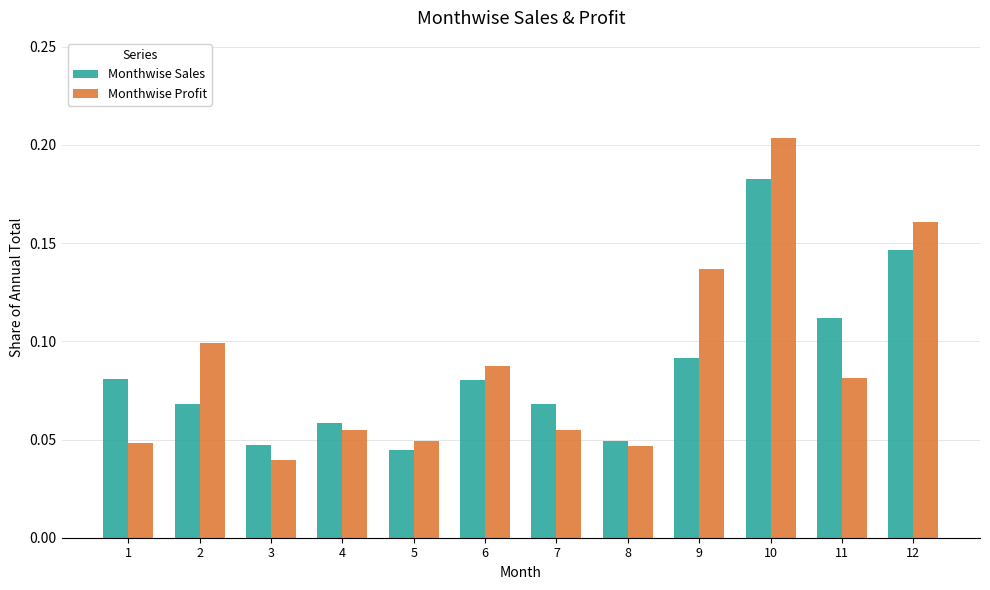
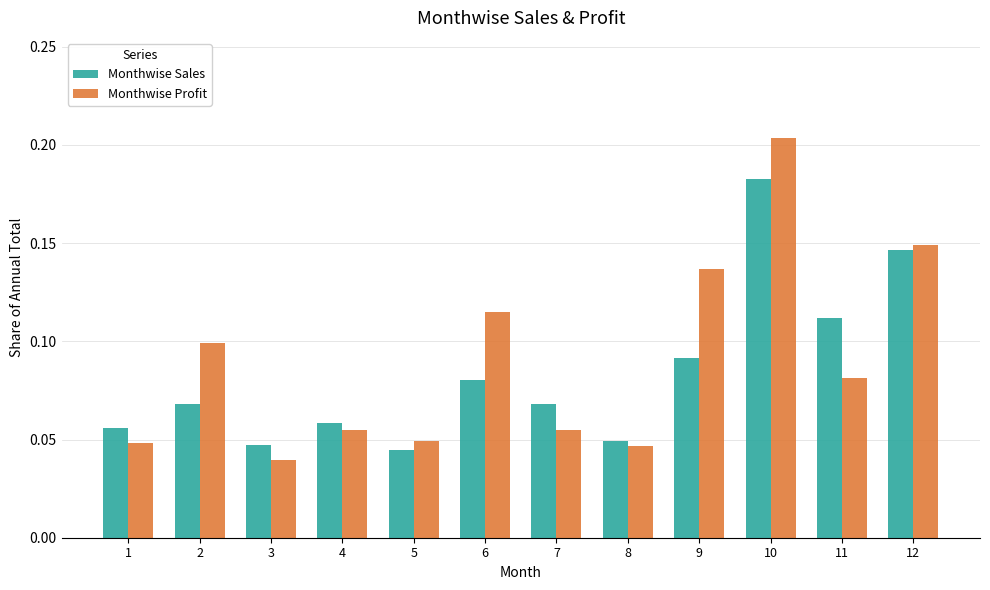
Monthwise Sales, 1: 0.081 -> 0.056
Monthwise Profit, 6: 0.087 -> 0.115
Monthwise Profit, 12: 0.161 -> 0.149
